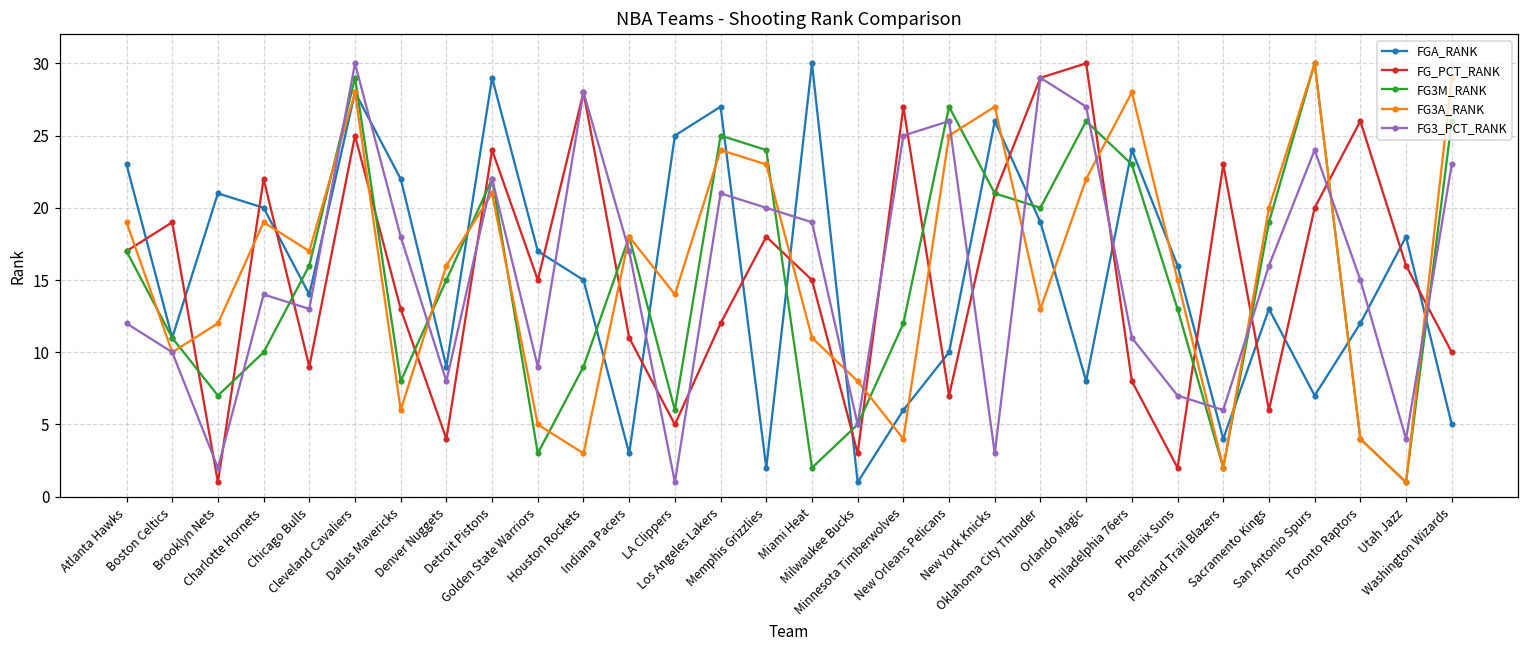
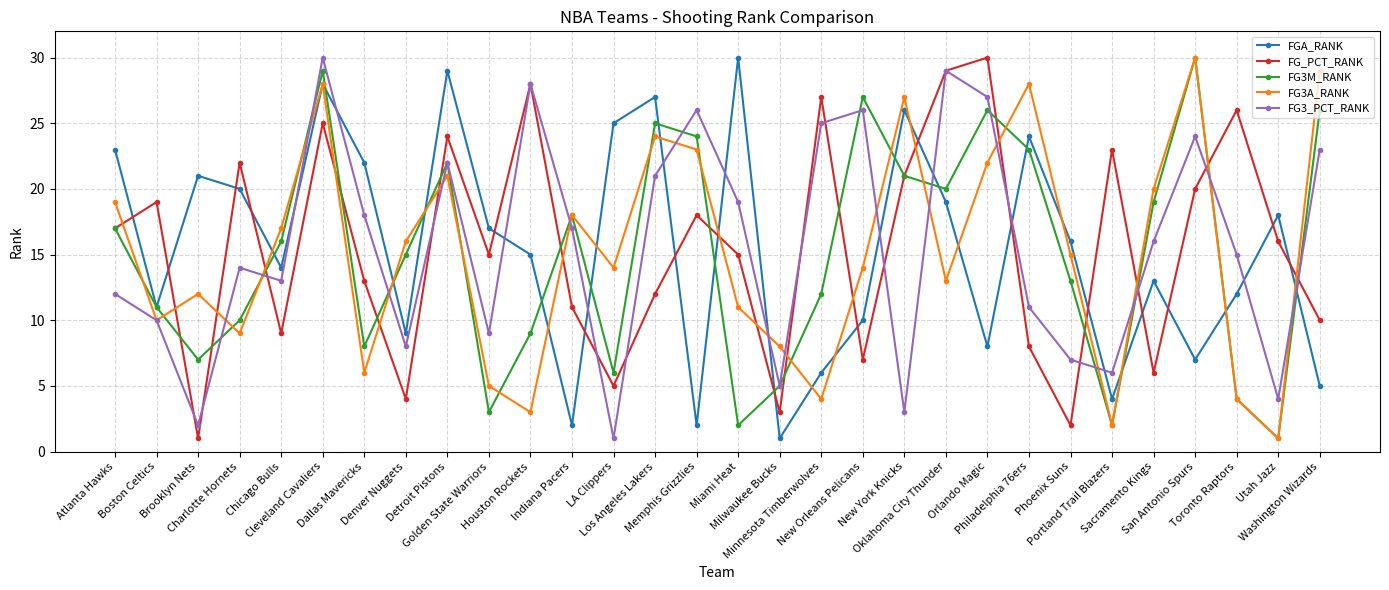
FG3A_RANK, Charlotte Hornets: 19 -> 9
FGA_RANK, Indiana Pacers: 3 -> 2
FG3_PCT_RANK, Memphis Grizzlies: 20 -> 26
FG3A_RANK, New Orleans Pelicans: 25 -> 14
